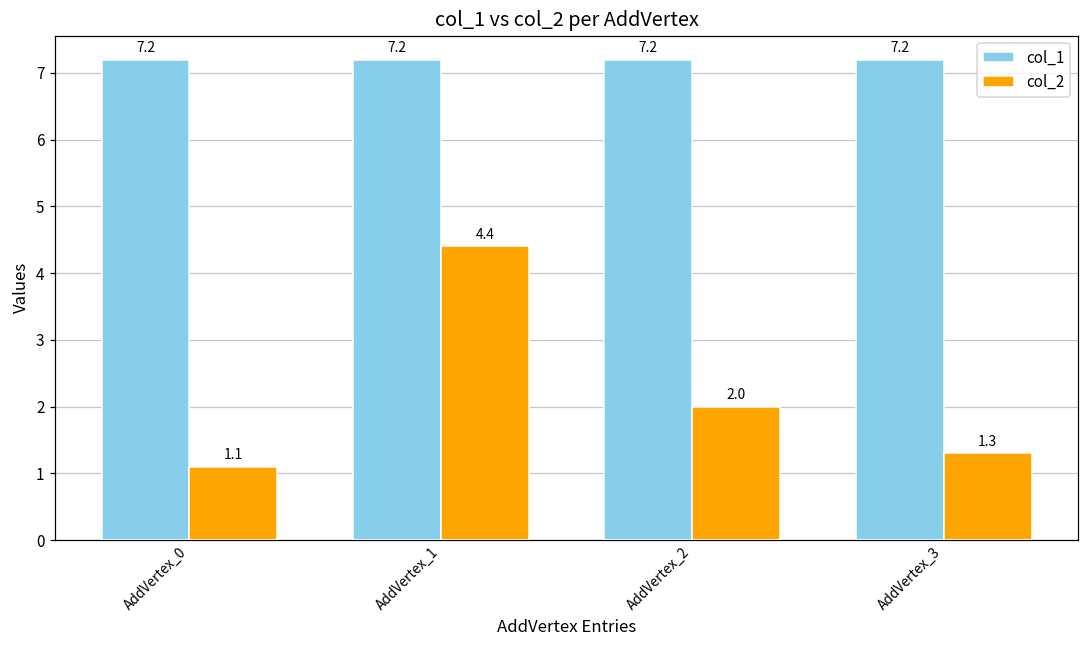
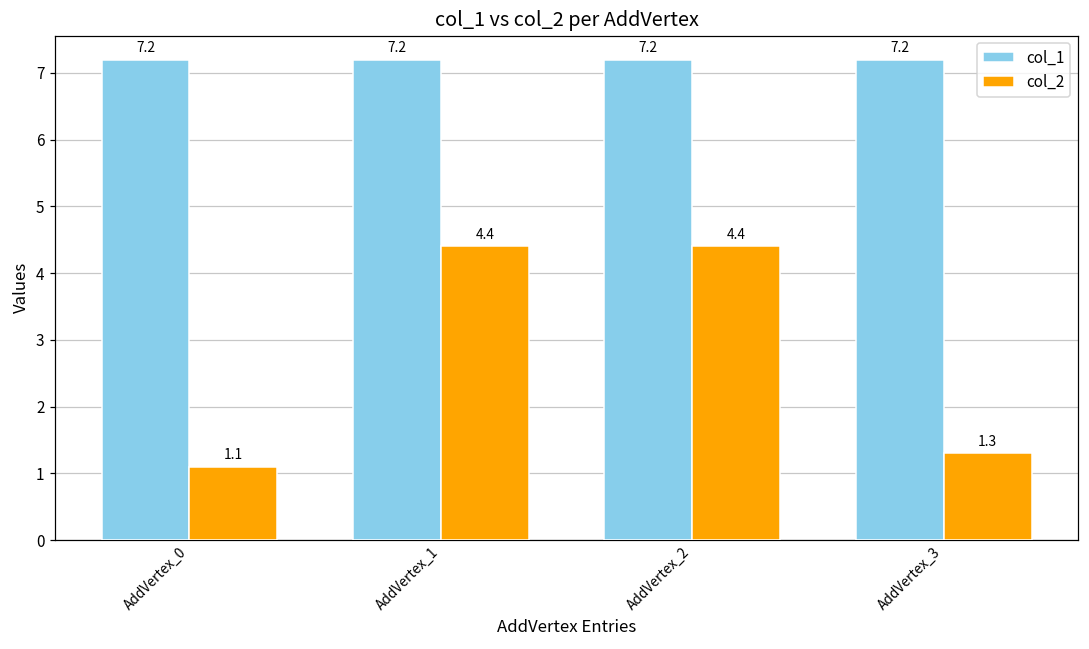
col_2, AddVertex_2: 2.0 -> 4.4
